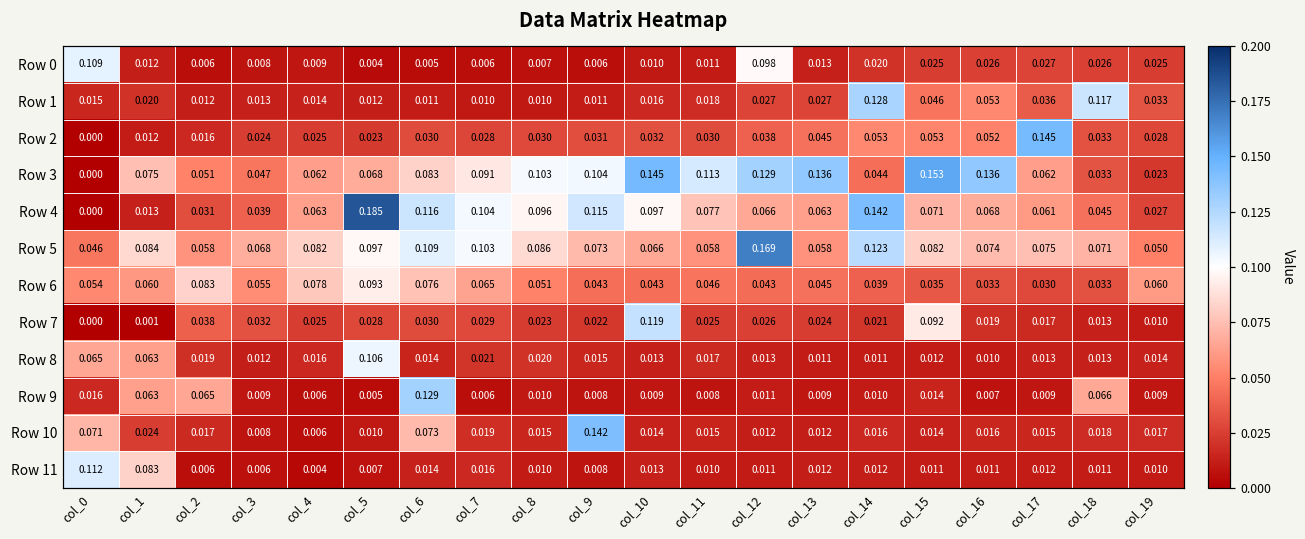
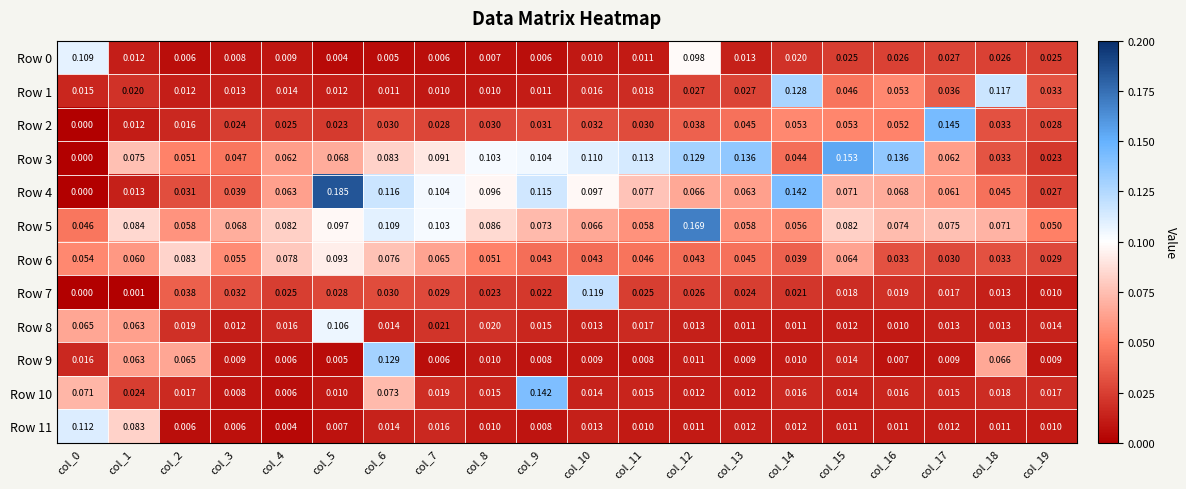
Row 3, col_10: 0.145 -> 0.110
Row 5, col_14: 0.123 -> 0.056
Row 6, col_15: 0.035 -> 0.064
Row 6, col_19: 0.060 -> 0.029
Row 7, col_15: 0.092 -> 0.018
